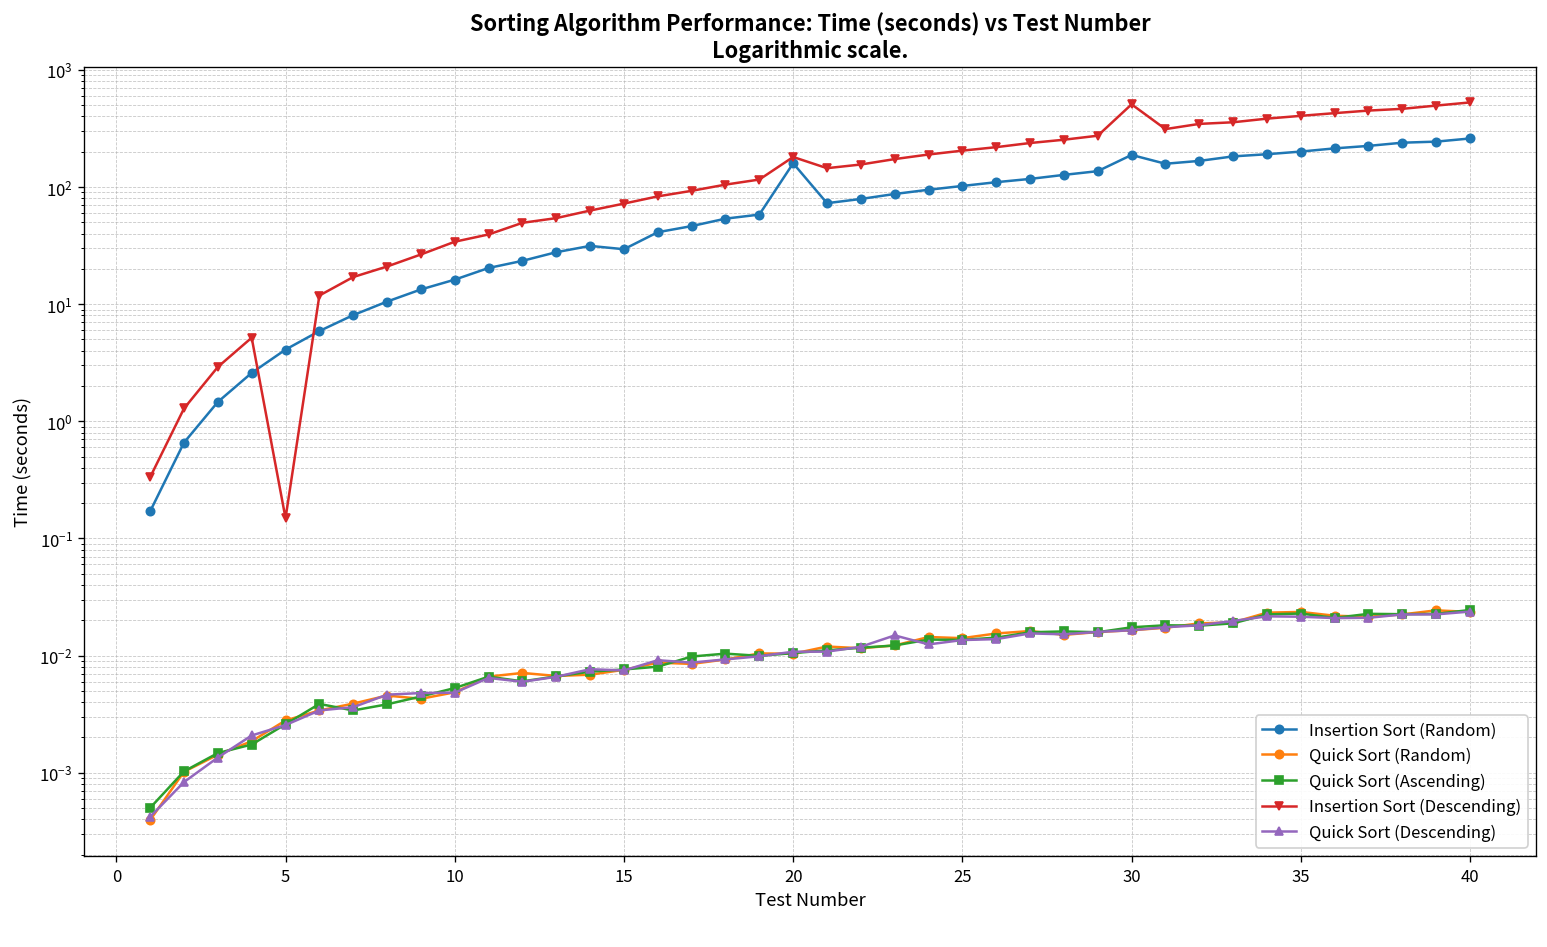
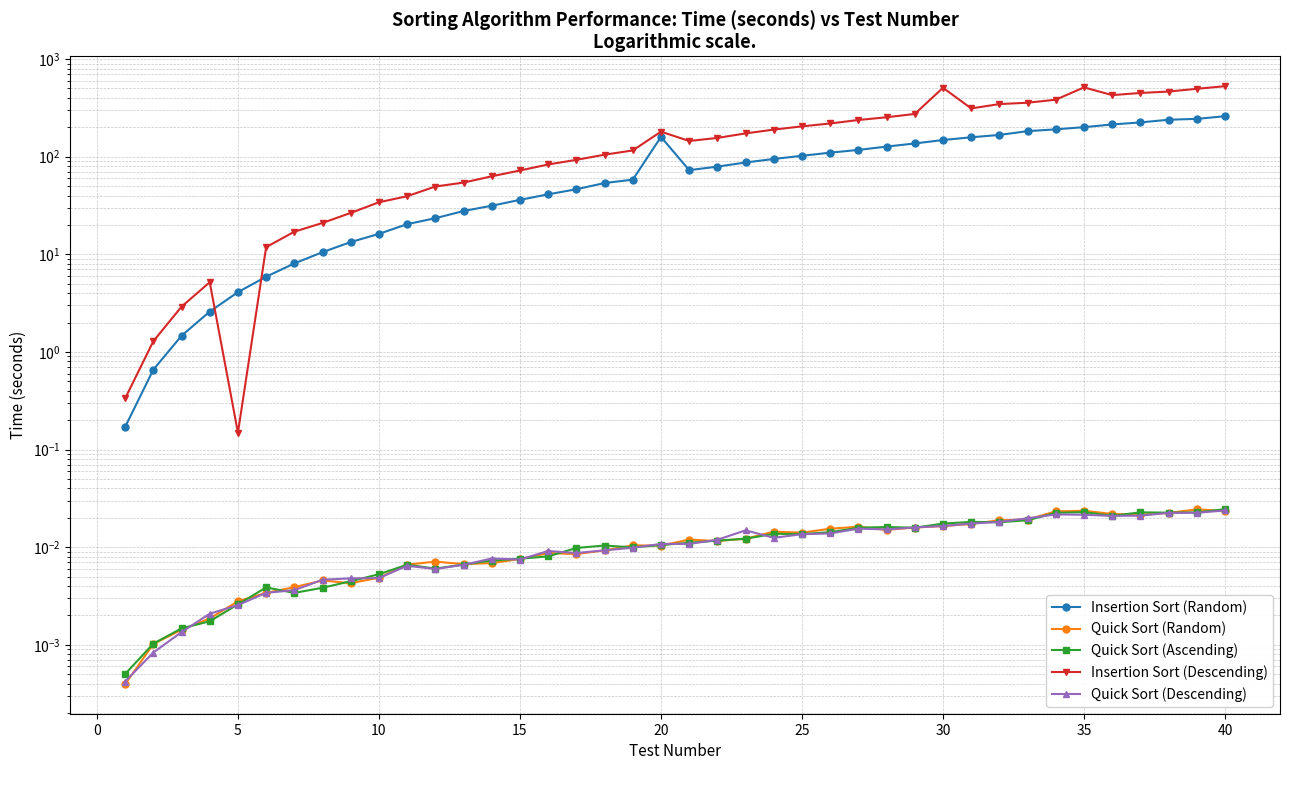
Insertion Sort (Random), 15: 29 -> 36
Insertion Sort (Random), 30: 190 -> 150
Insertion Sort (Descending), 35: 410 -> 500
